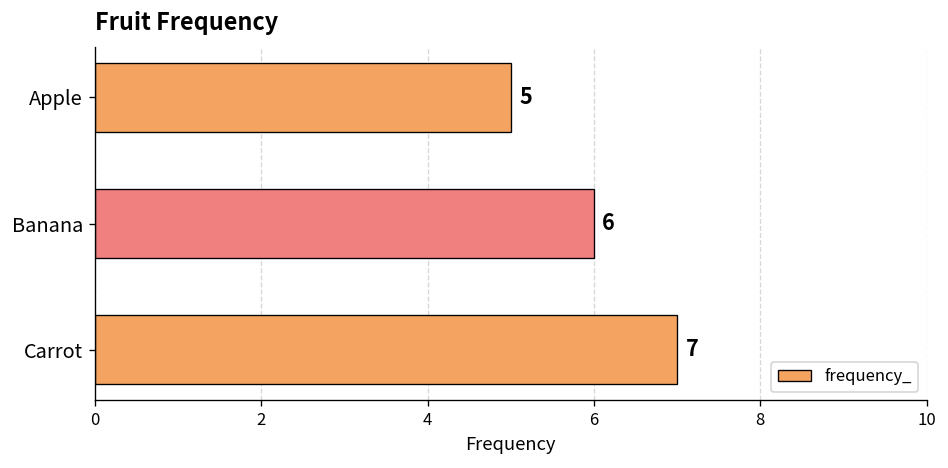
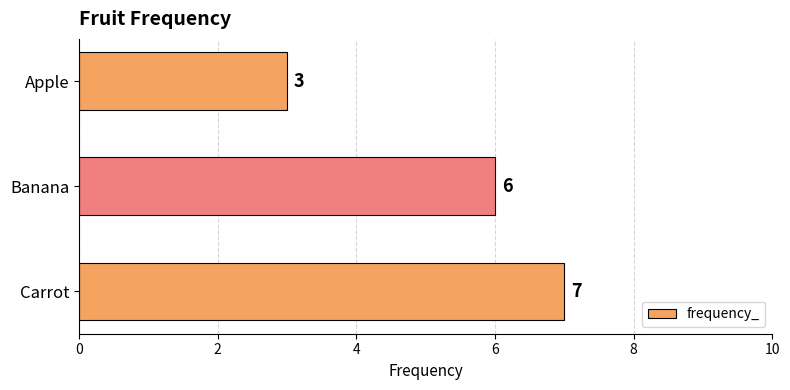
Apple: 5 -> 3
